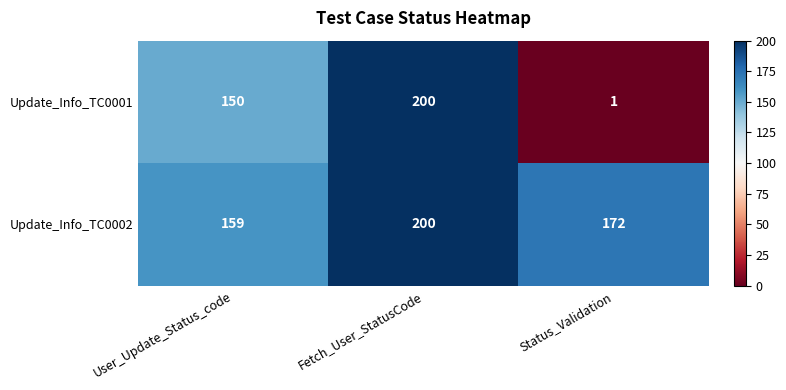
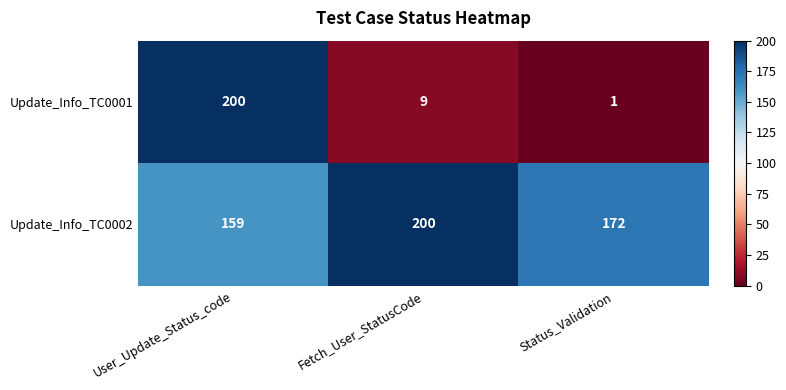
Update_Info_TC0001, User_Update_Status_code: 150 -> 200
Update_Info_TC0001, Fetch_User_StatusCode: 200 -> 9
